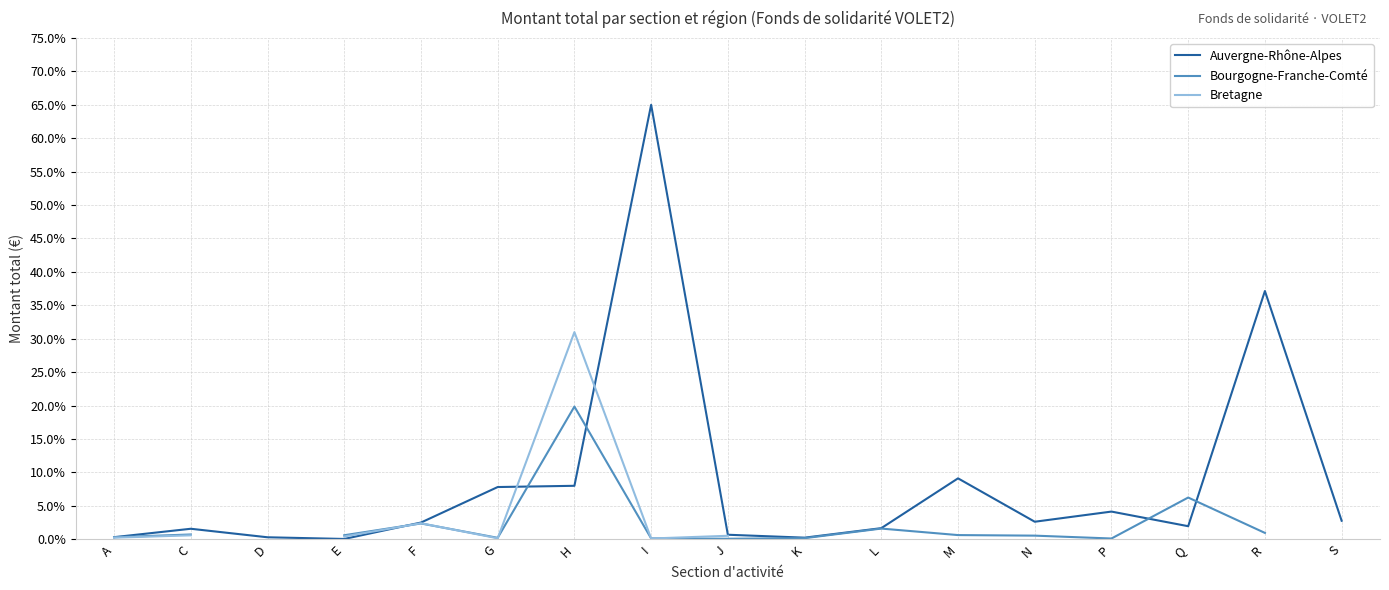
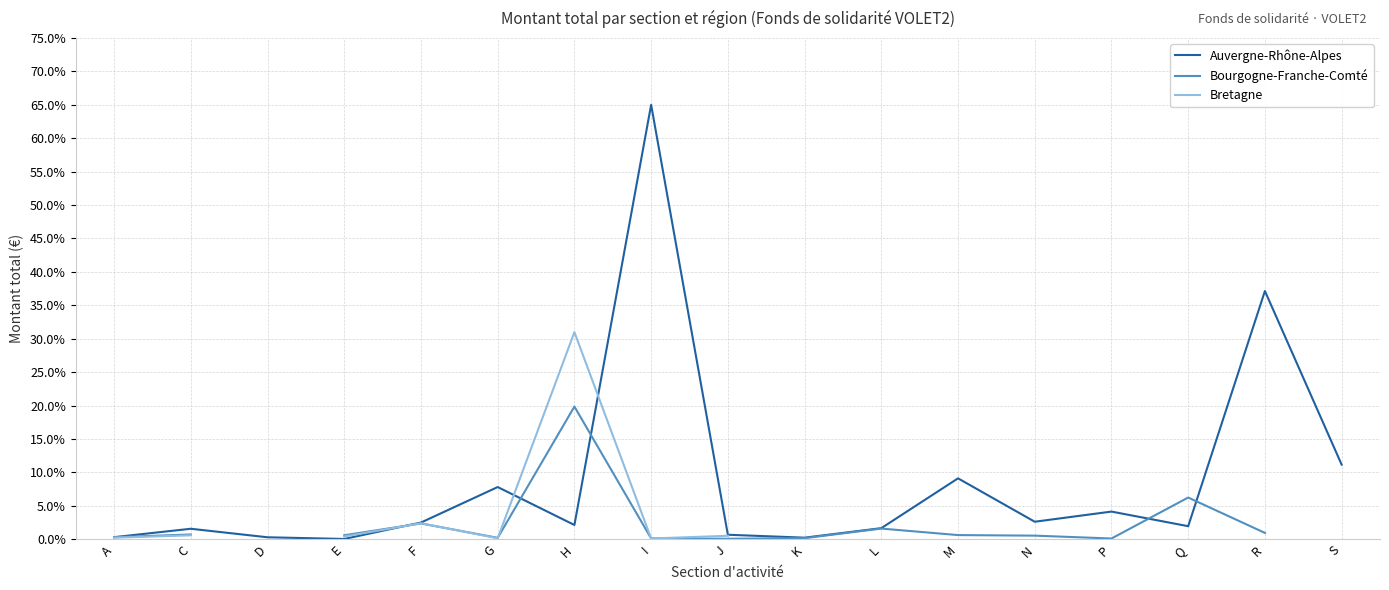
Auvergne-Rhône-Alpes, H: 8% -> 2%
Auvergne-Rhône-Alpes, S: 3% -> 11%
